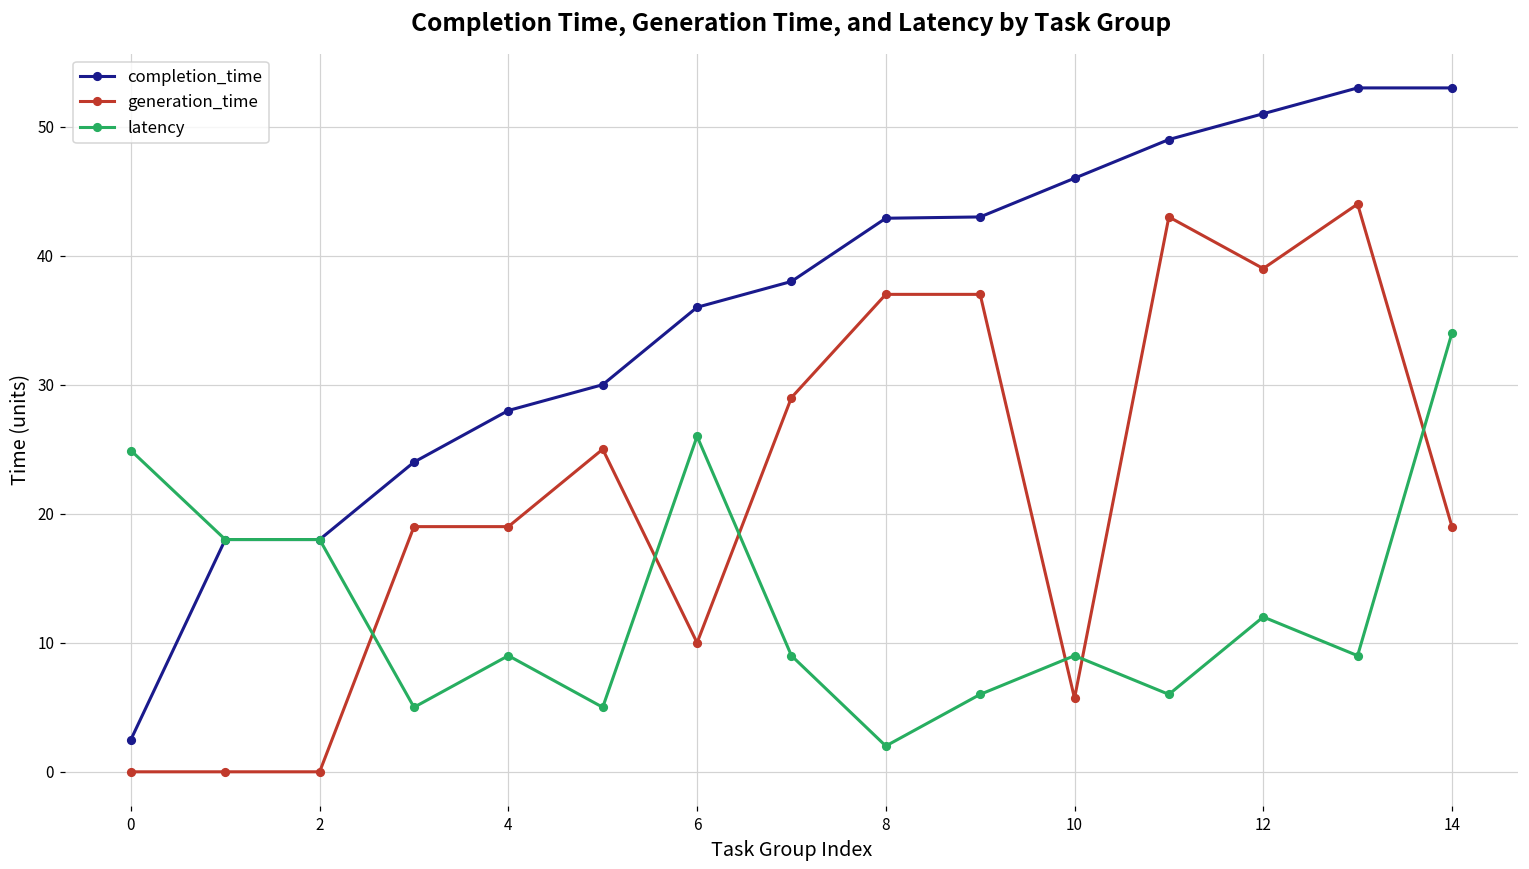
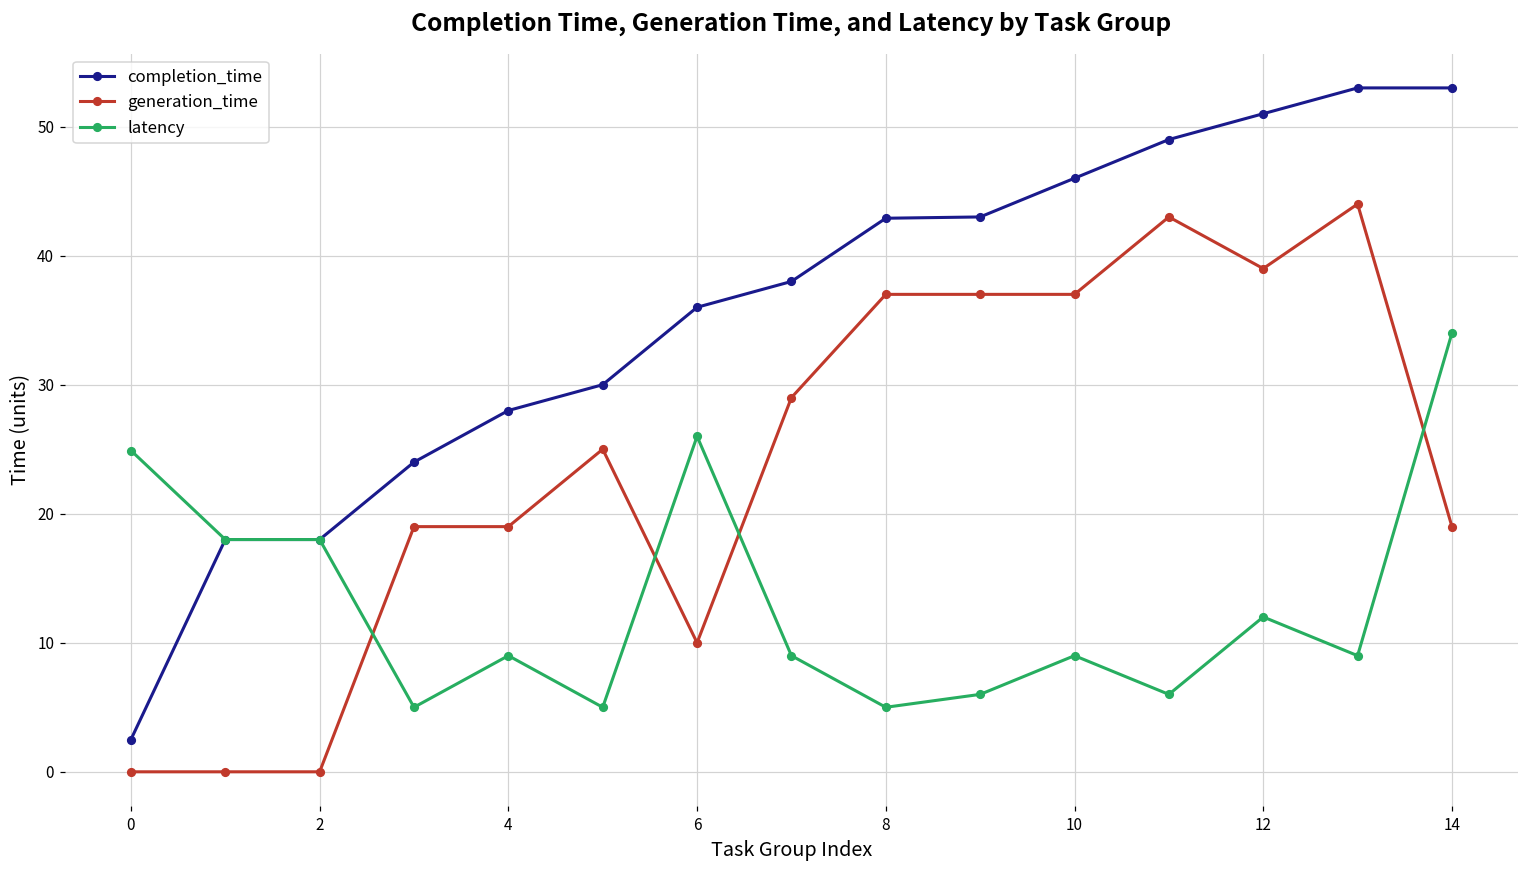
latency, 8: 2 -> 5
generation_time, 10: 5.7 -> 37.0
